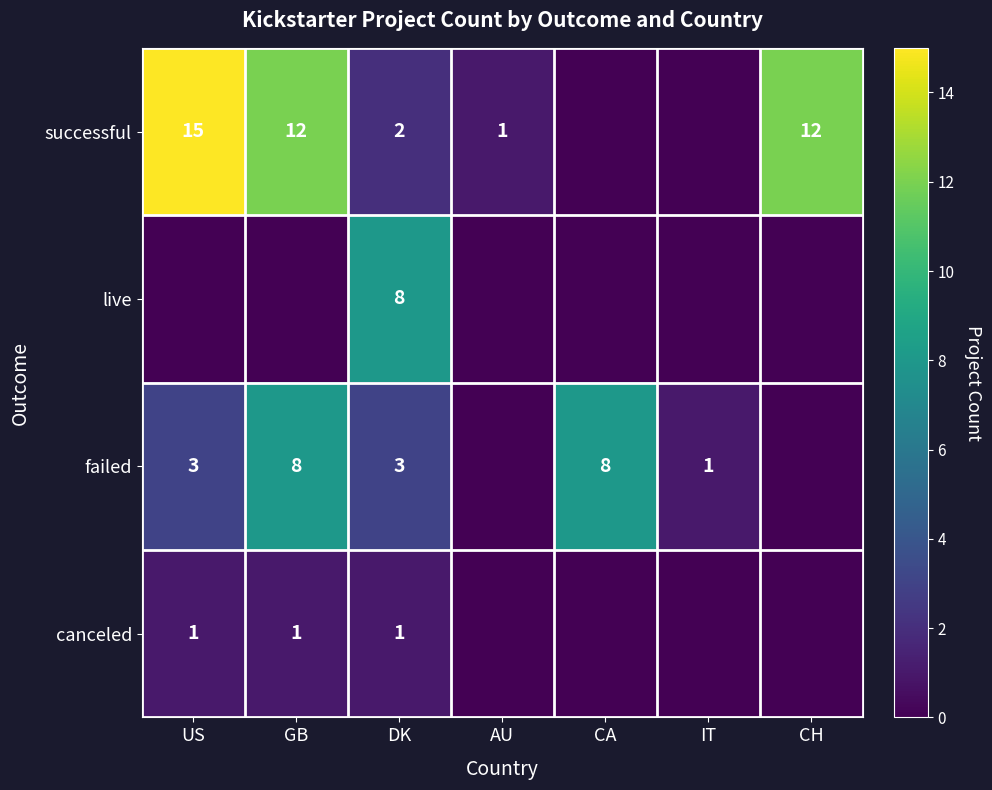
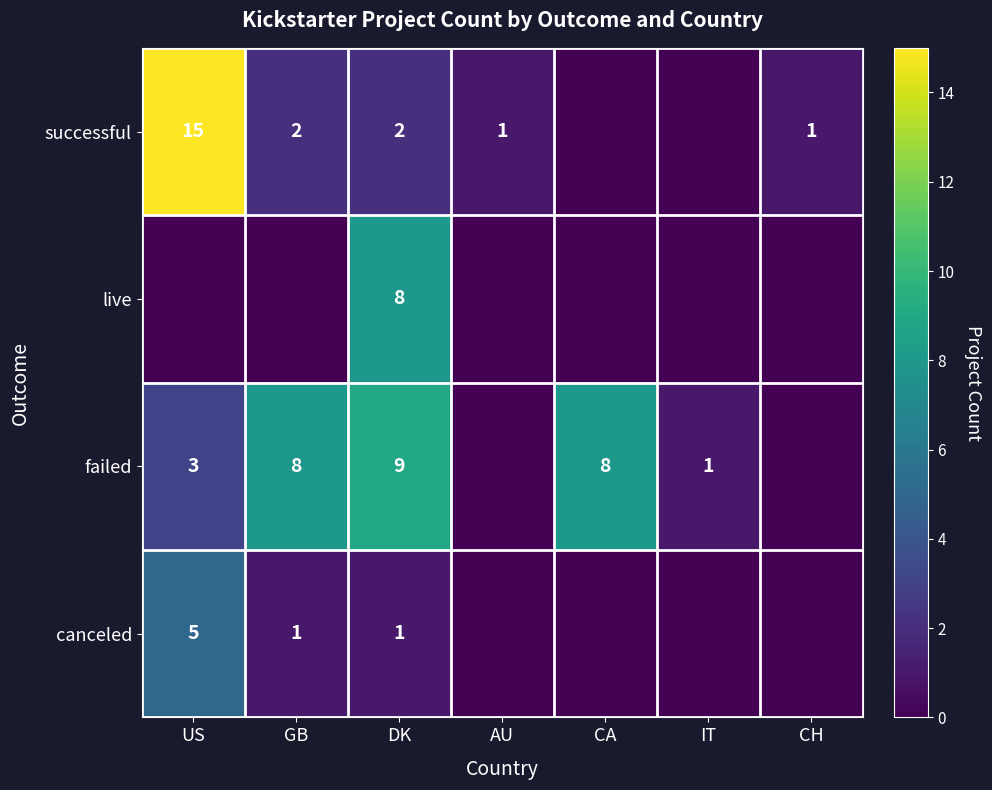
successful, GB: 12 -> 2
successful, CH: 12 -> 1
failed, DK: 3 -> 9
canceled, US: 1 -> 5
